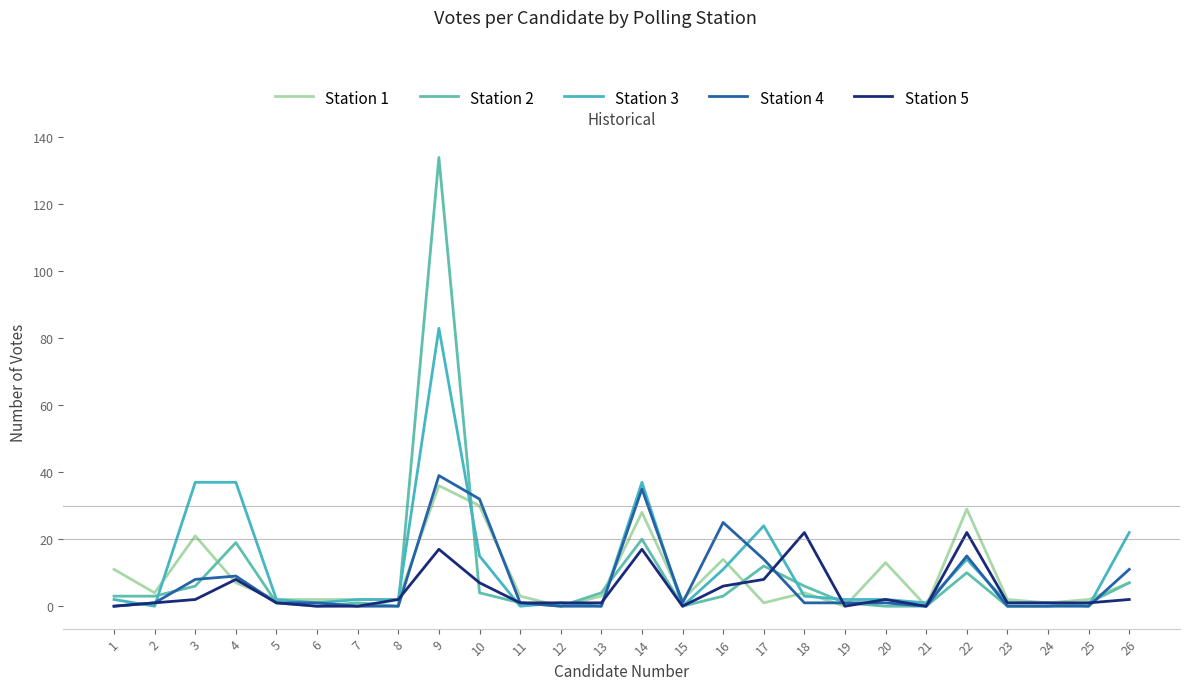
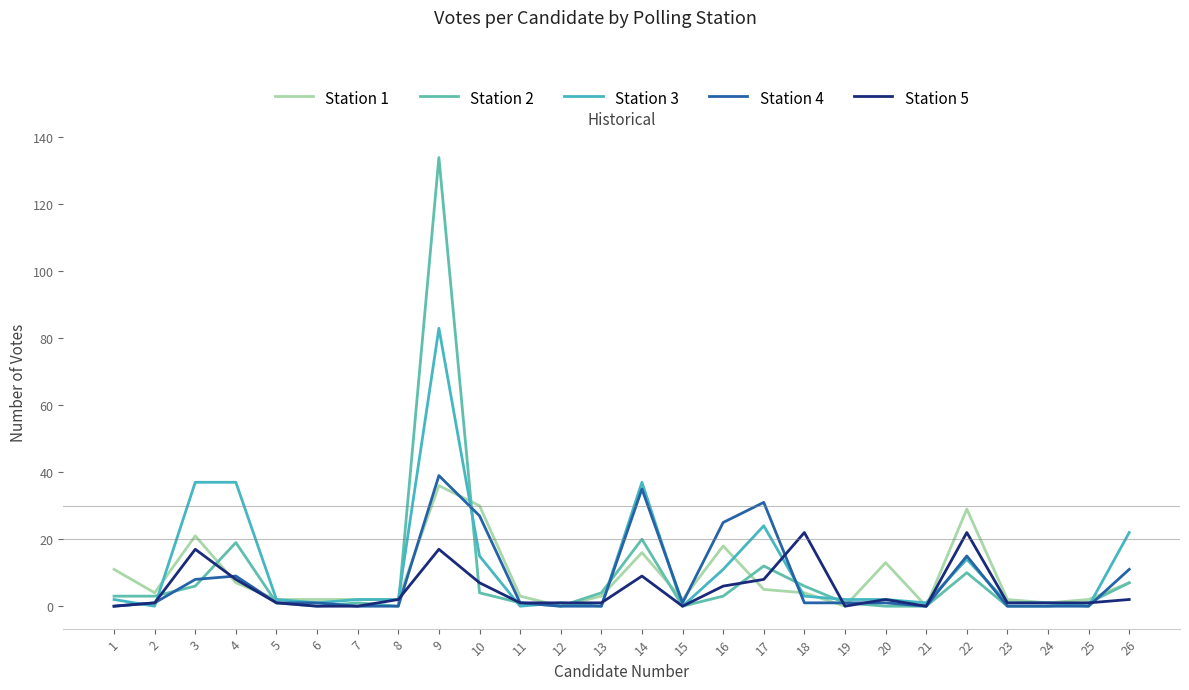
Station 5, 3: 2 -> 17
Station 4, 10: 32 -> 27
Station 1, 14: 28 -> 16
Station 5, 14: 17 -> 9
Station 1, 16: 14 -> 18
Station 1, 17: 1 -> 5
Station 4, 17: 14 -> 31
